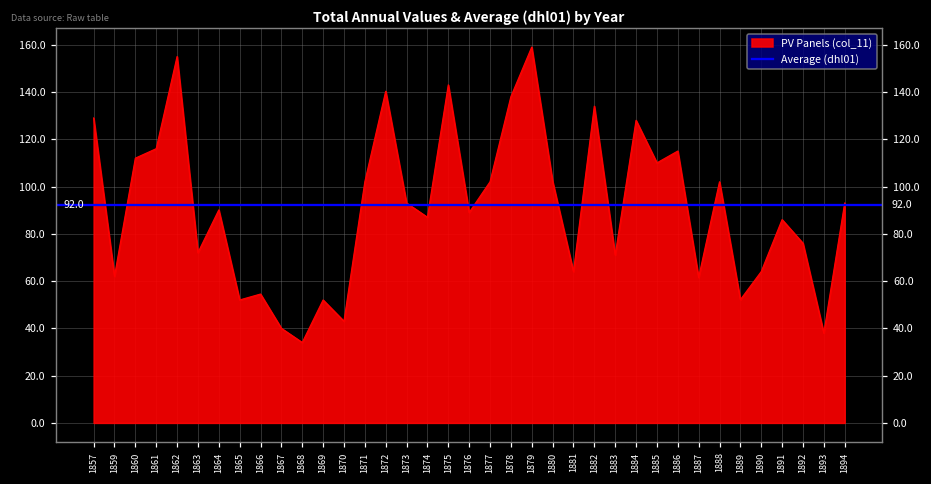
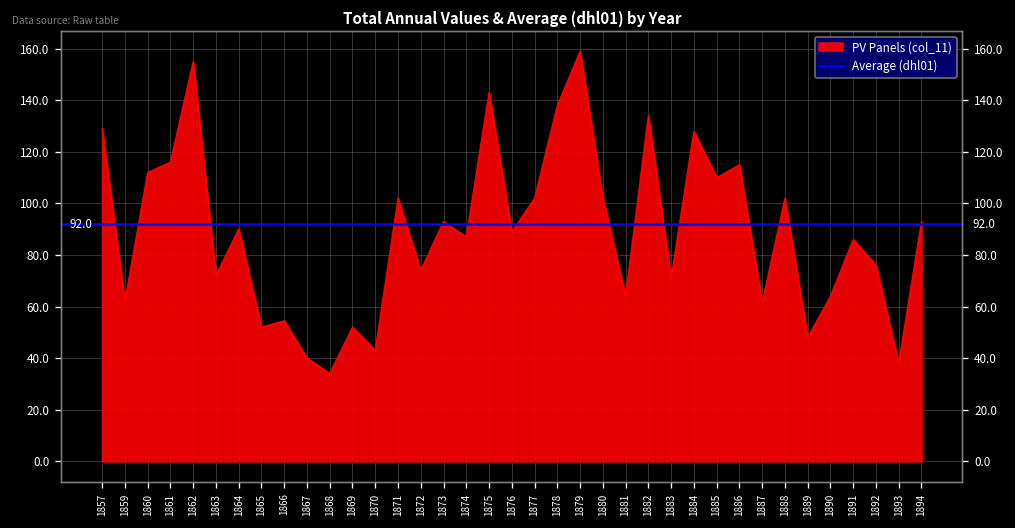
1872: 140 -> 74
1889: 52 -> 48
